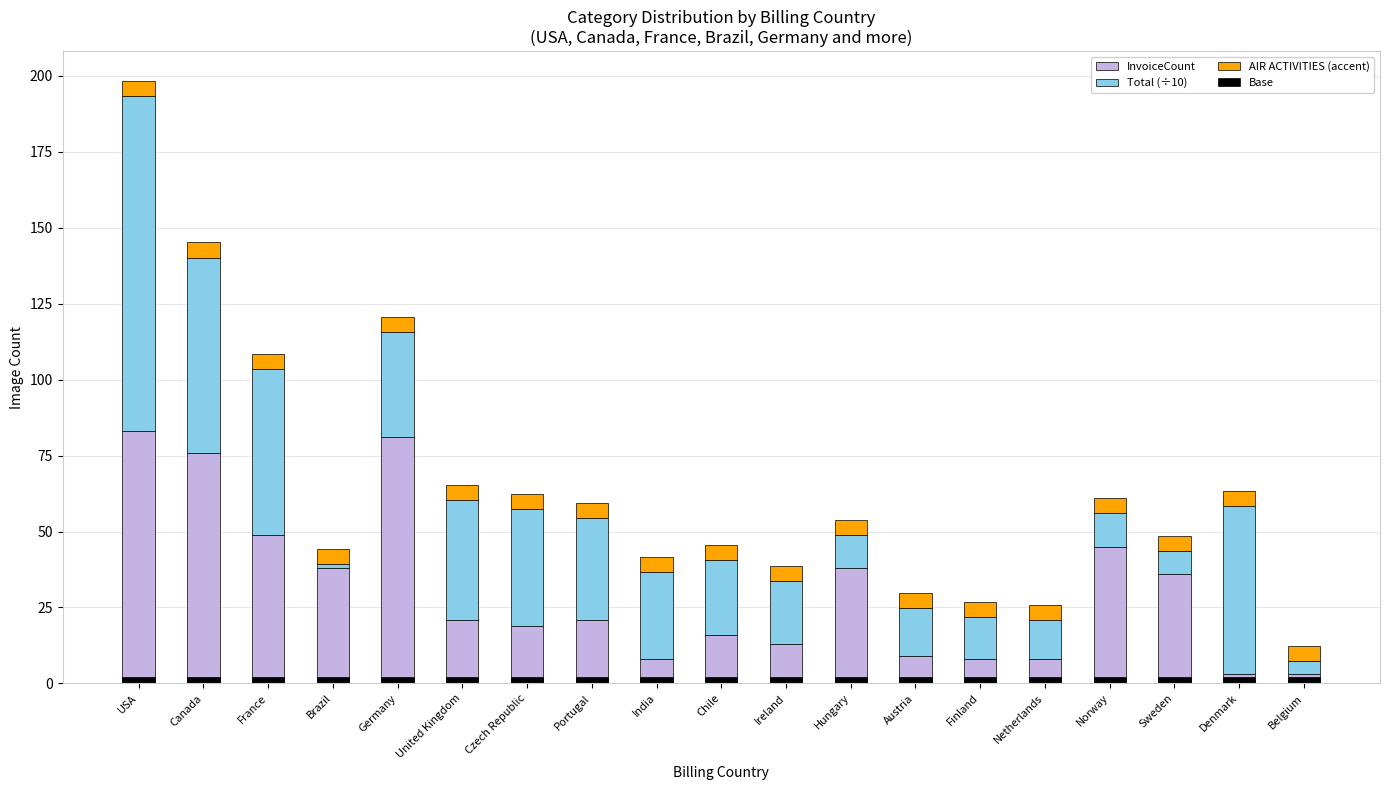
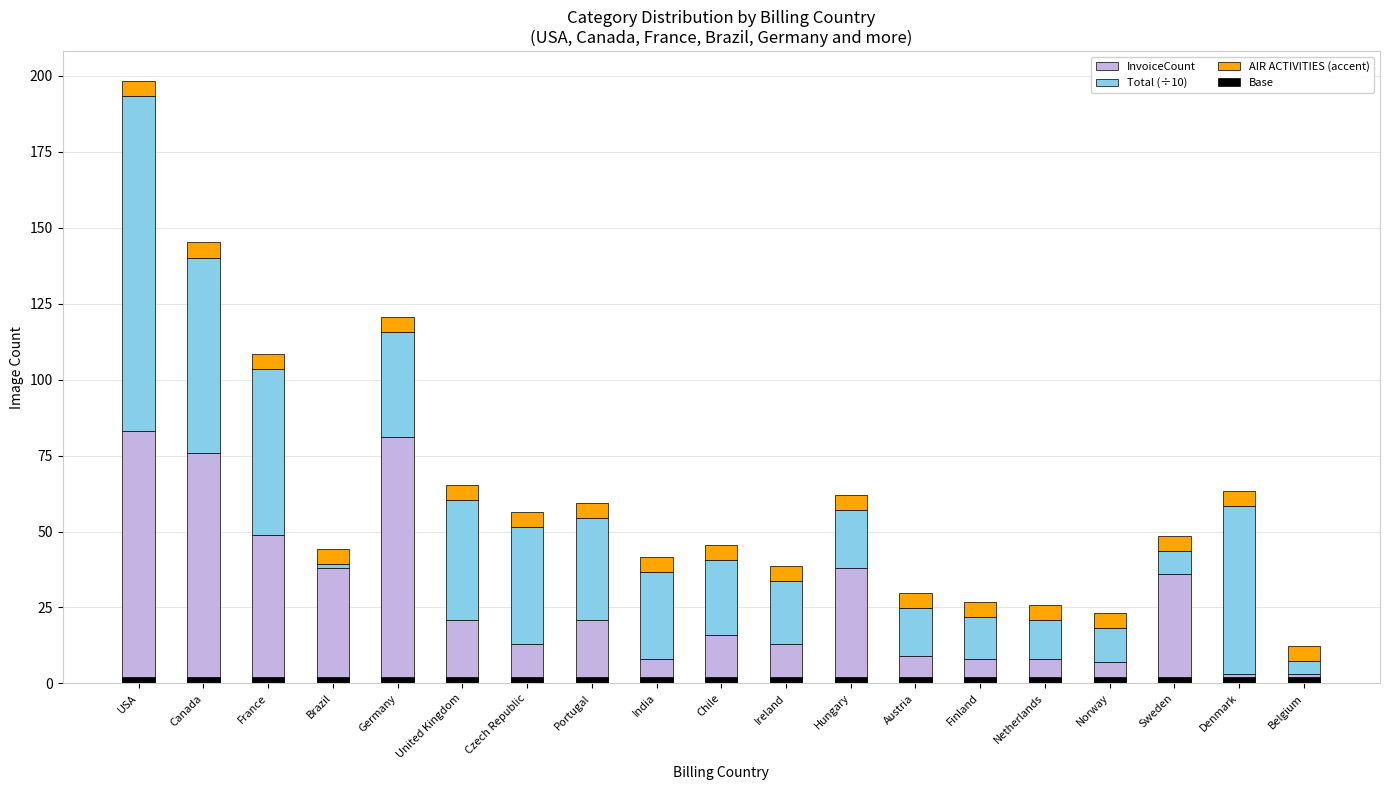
InvoiceCount, Czech Republic: 19 -> 13
Total (÷10), Hungary: 11 -> 19
InvoiceCount, Norway: 45 -> 7
